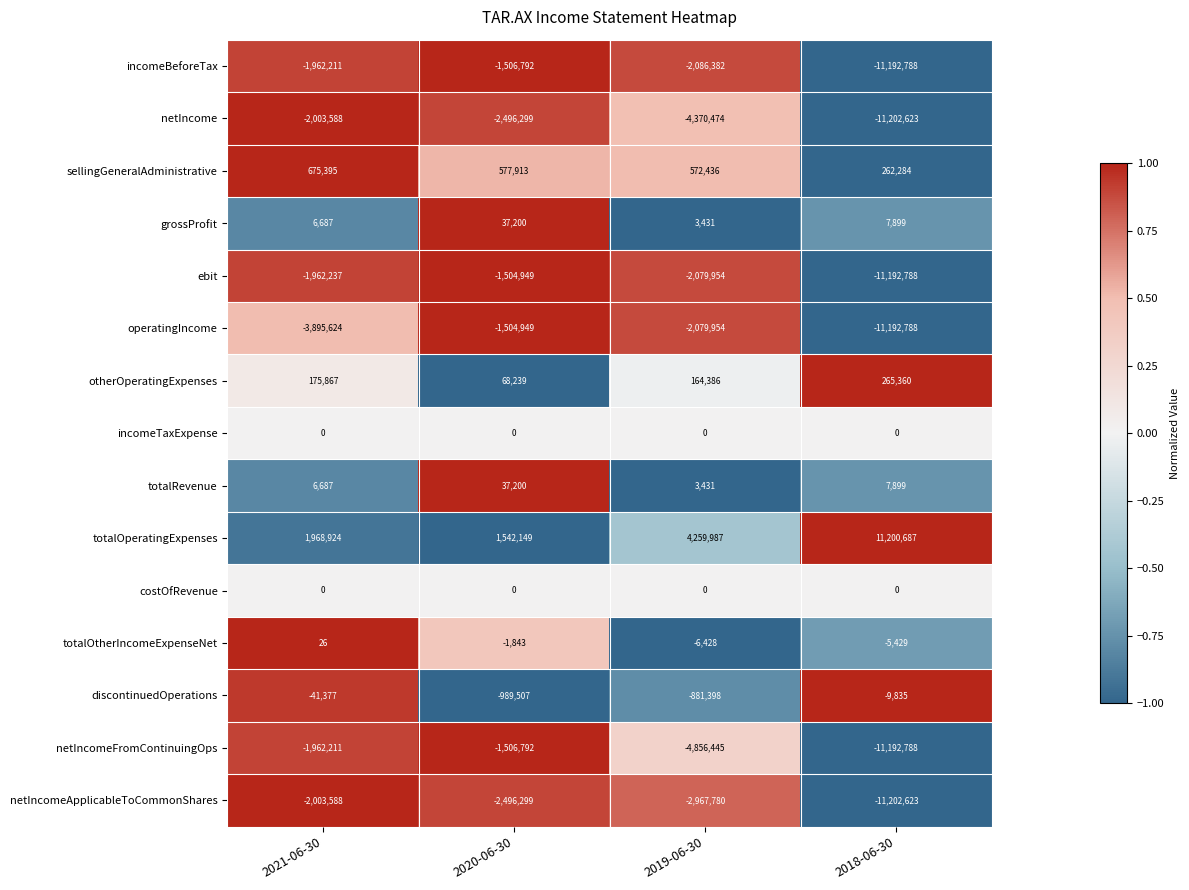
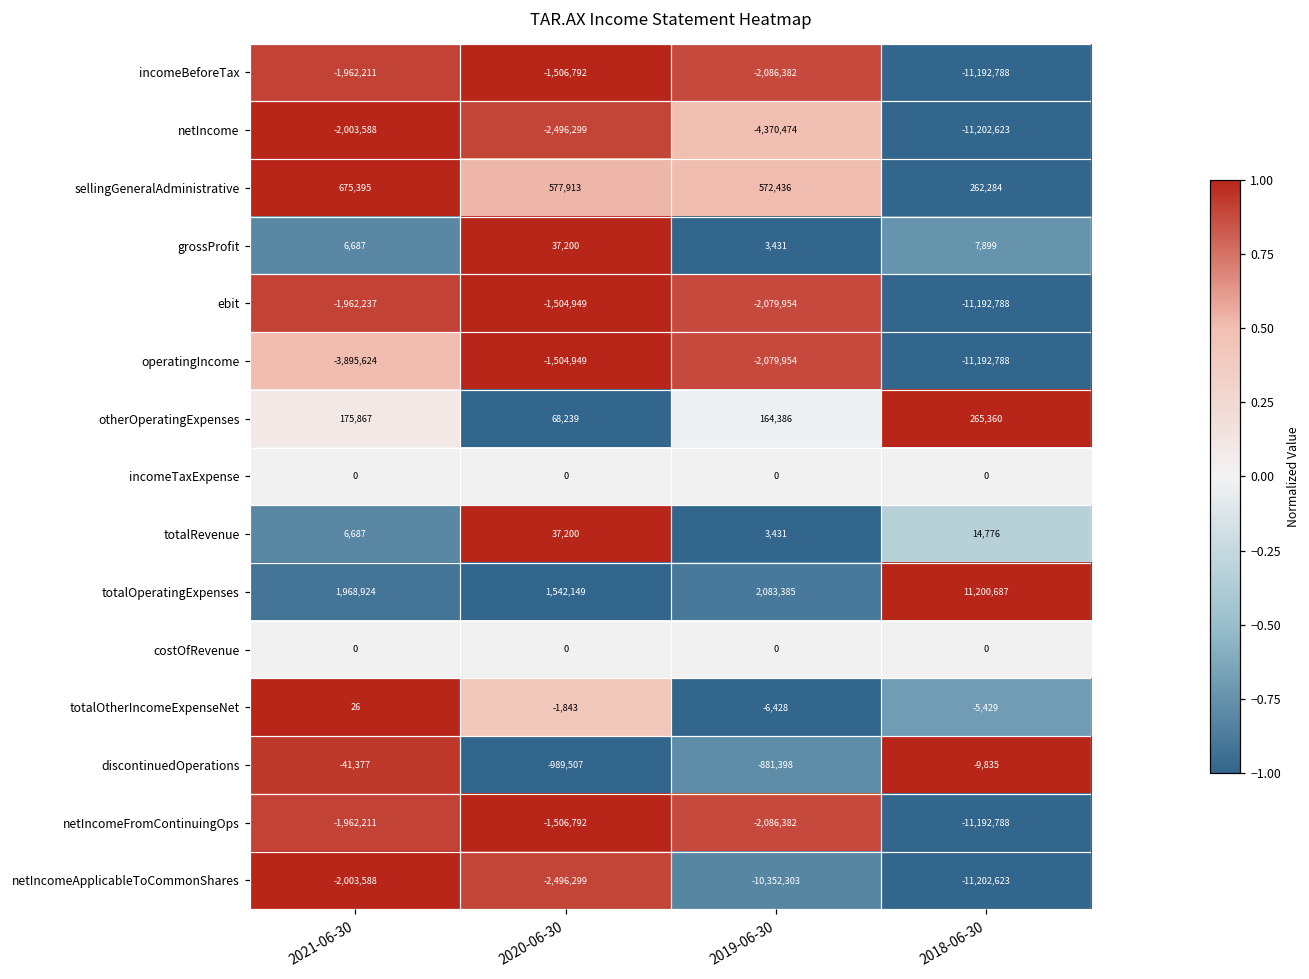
totalRevenue, 2018-06-30: 7,899 -> 14,776
totalOperatingExpenses, 2019-06-30: 4,259,987 -> 2,083,385
netIncomeFromContinuingOps, 2019-06-30: -4,856,445 -> -2,086,382
netIncomeApplicableToCommonShares, 2019-06-30: -2,967,780 -> -10,352,303
